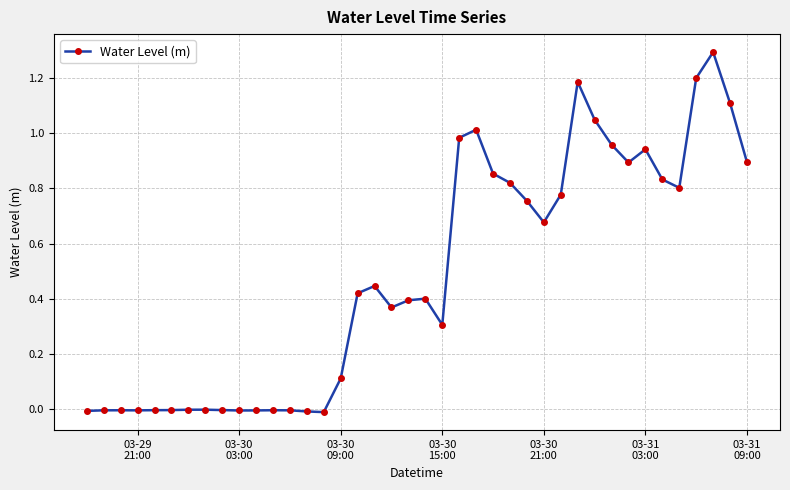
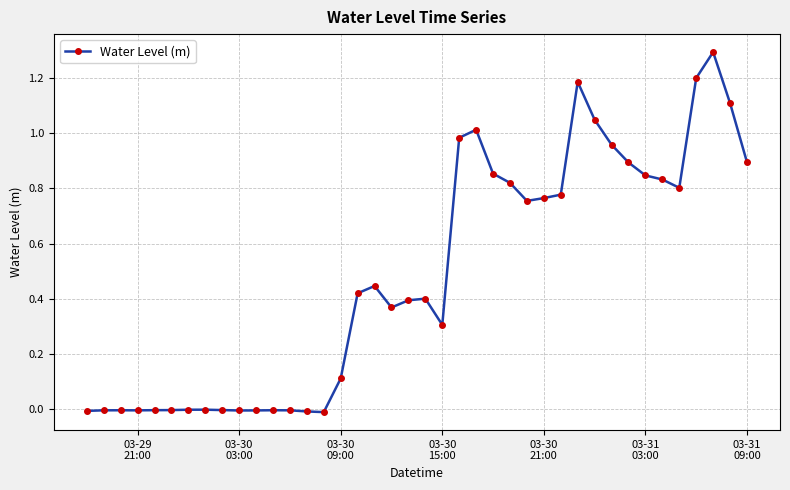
03-30 21:00: 0.68 -> 0.76
03-31 03:00: 0.94 -> 0.85
